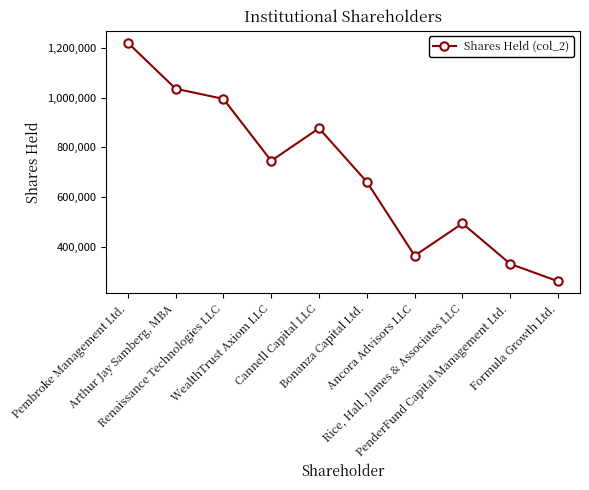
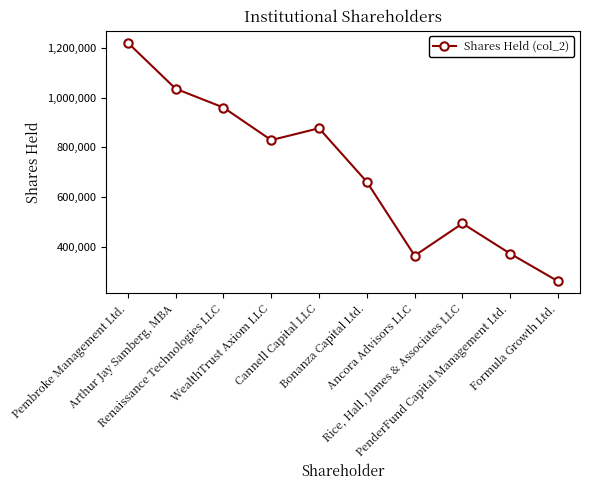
Renaissance Technologies LLC: 990,000 -> 960,000
WealthTrust Axiom LLC: 750,000 -> 830,000
PenderFund Capital Management Ltd.: 330,000 -> 370,000
